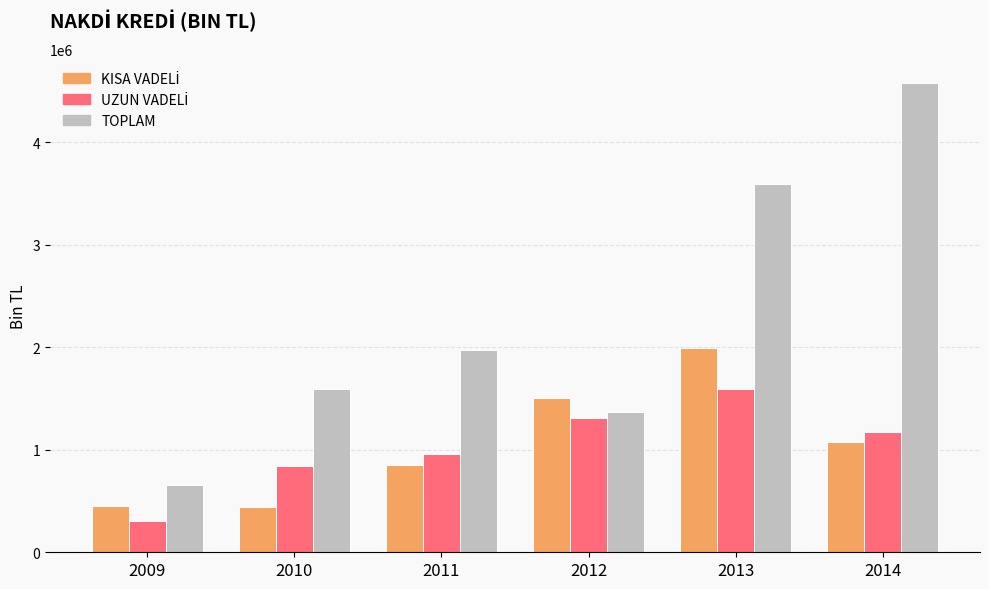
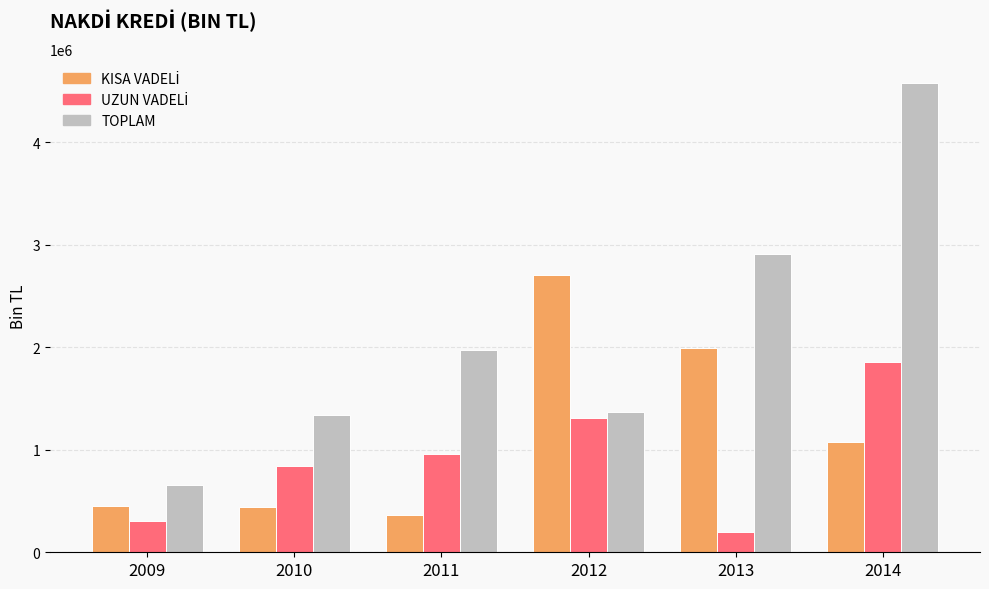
TOPLAM, 2010: 1590000 -> 1340000
KISA VADELİ, 2011: 860000 -> 370000
KISA VADELİ, 2012: 1510000 -> 2700000
UZUN VADELİ, 2013: 1600000 -> 200000
TOPLAM, 2013: 3590000 -> 2910000
UZUN VADELİ, 2014: 1180000 -> 1850000
